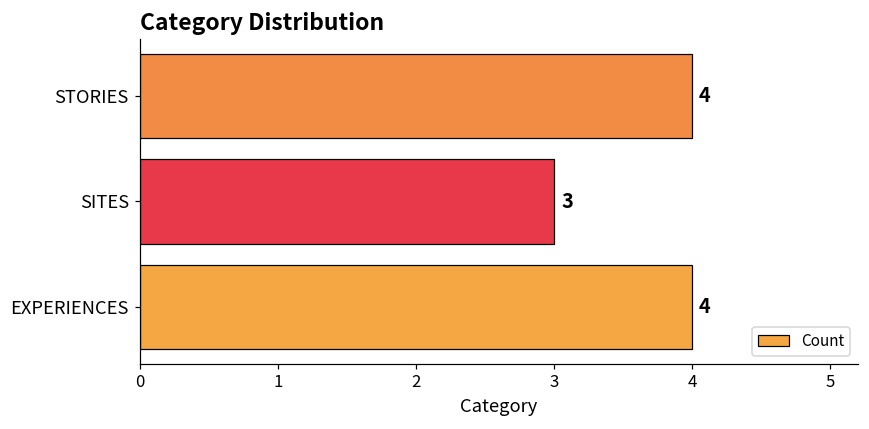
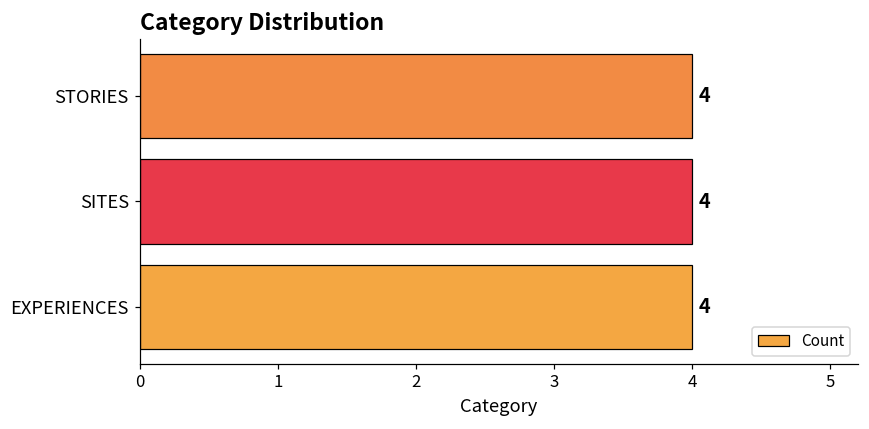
SITES: 3 -> 4
